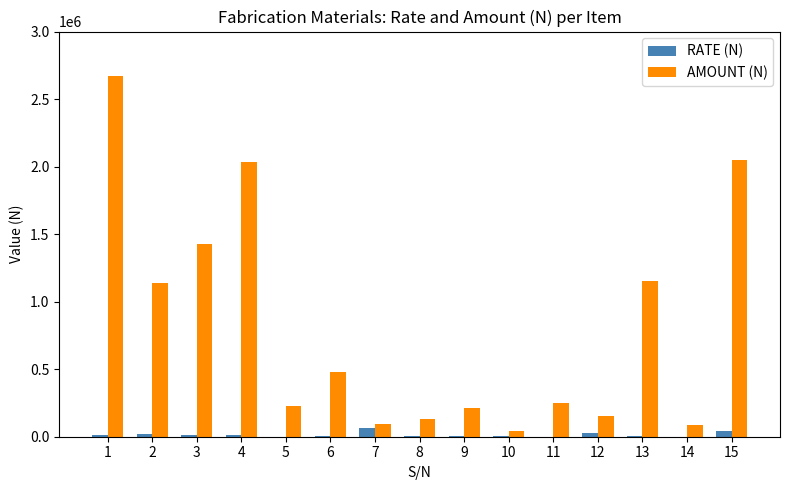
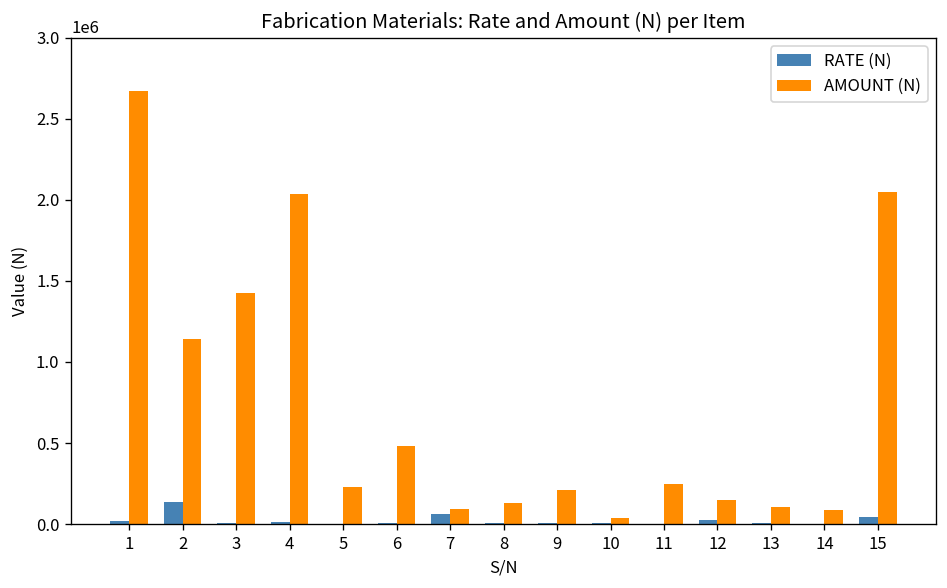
RATE (N), 2: 20000 -> 140000
AMOUNT (N), 13: 1150000 -> 100000
